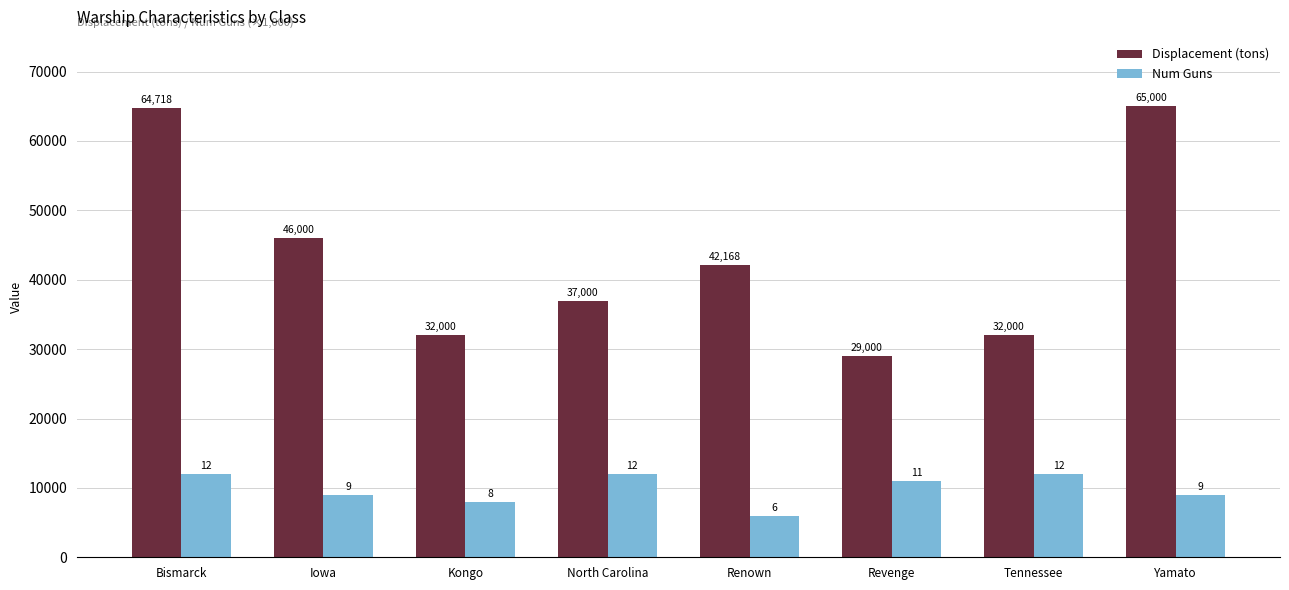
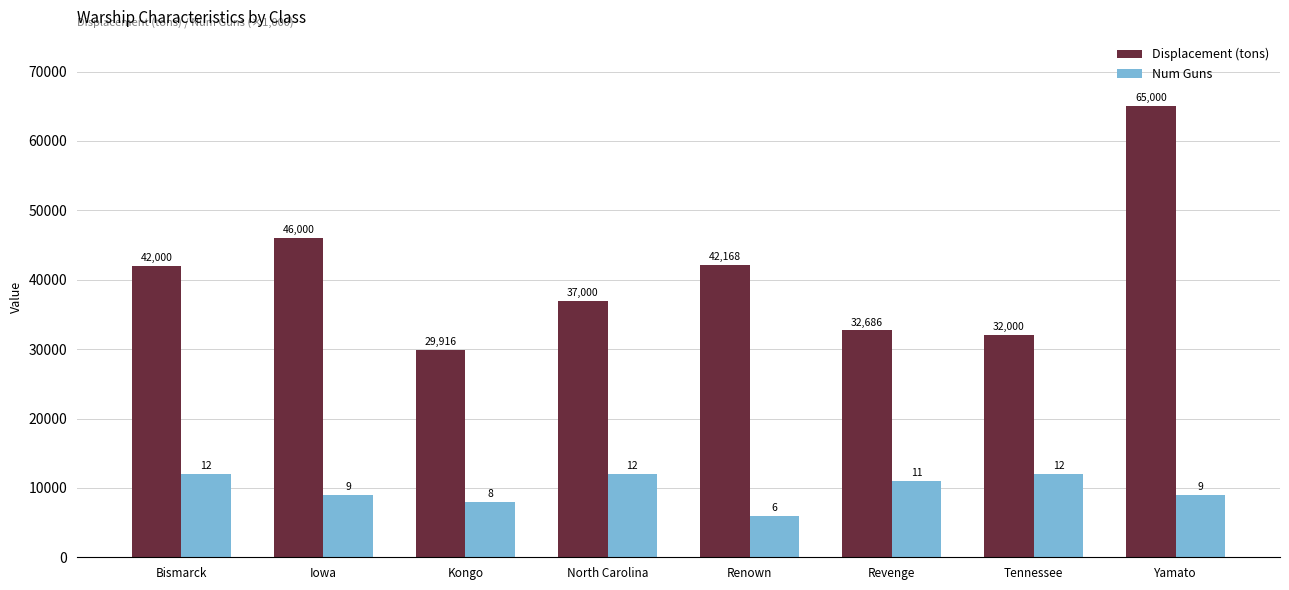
Displacement (tons), Bismarck: 64,718 -> 42,000
Displacement (tons), Kongo: 32,000 -> 29,916
Displacement (tons), Revenge: 29,000 -> 32,686
